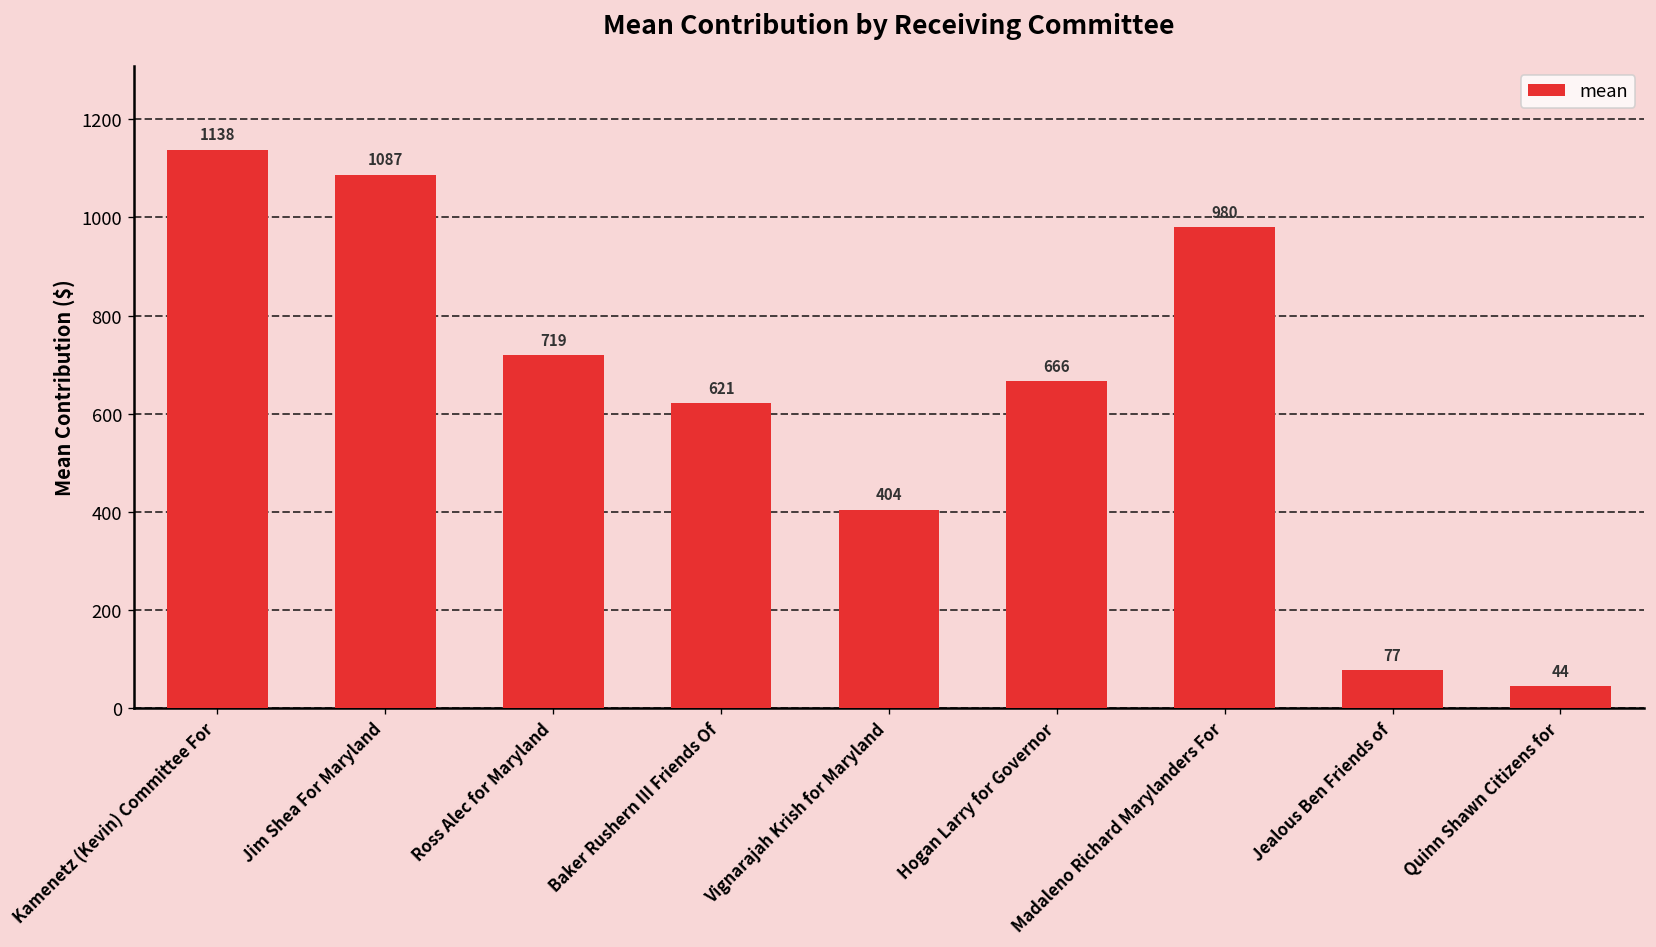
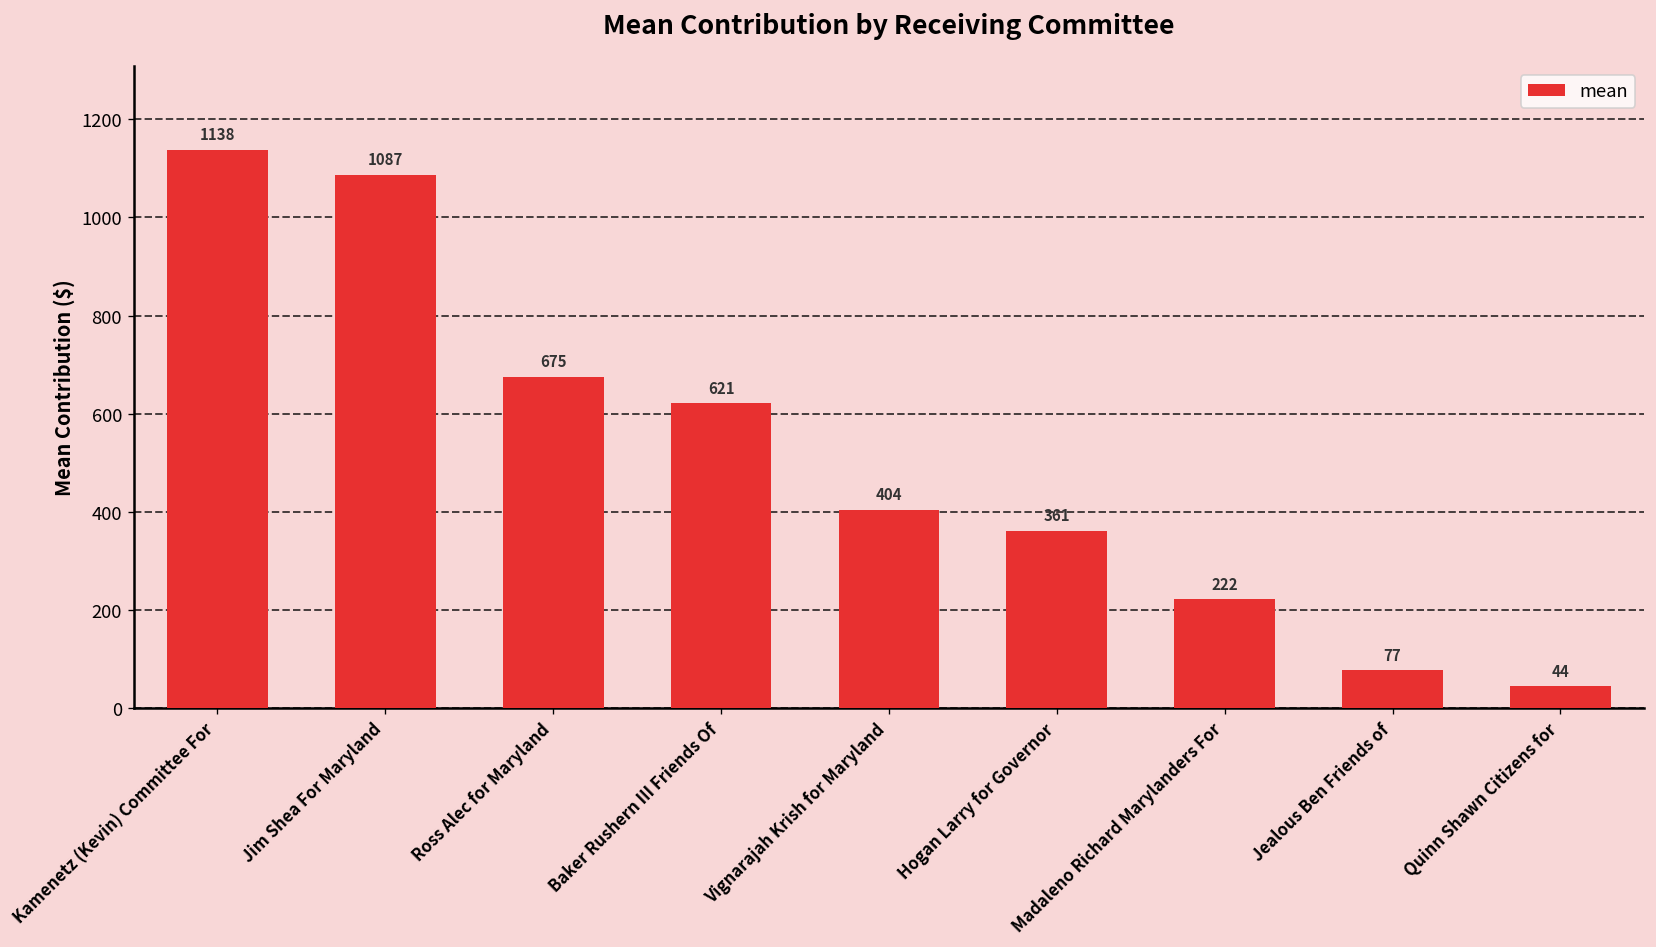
Ross Alec for Maryland: 719 -> 675
Hogan Larry for Governor: 666 -> 361
Madaleno Richard Marylanders For: 980 -> 222
